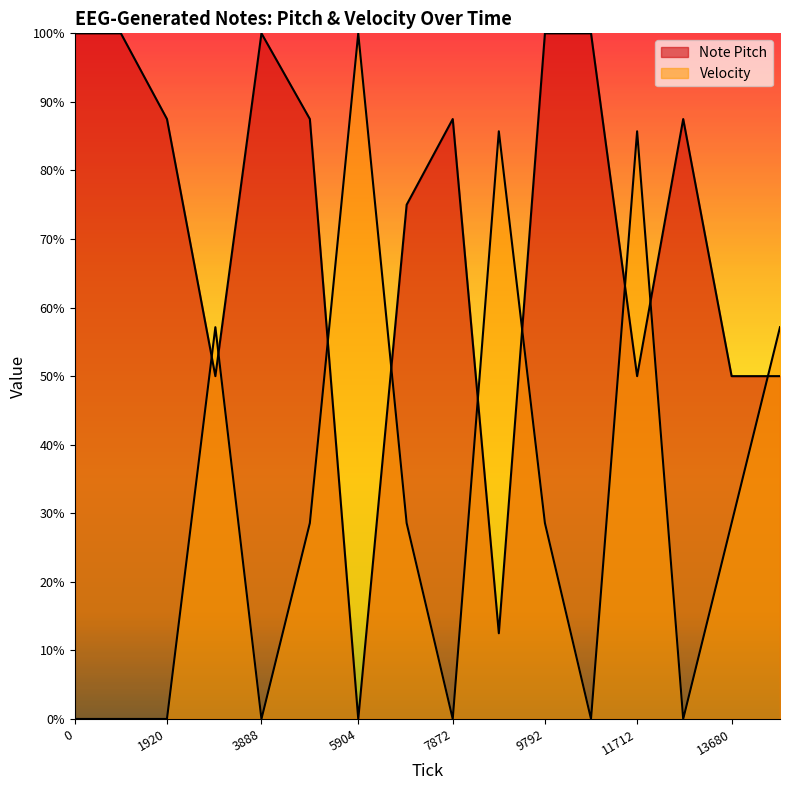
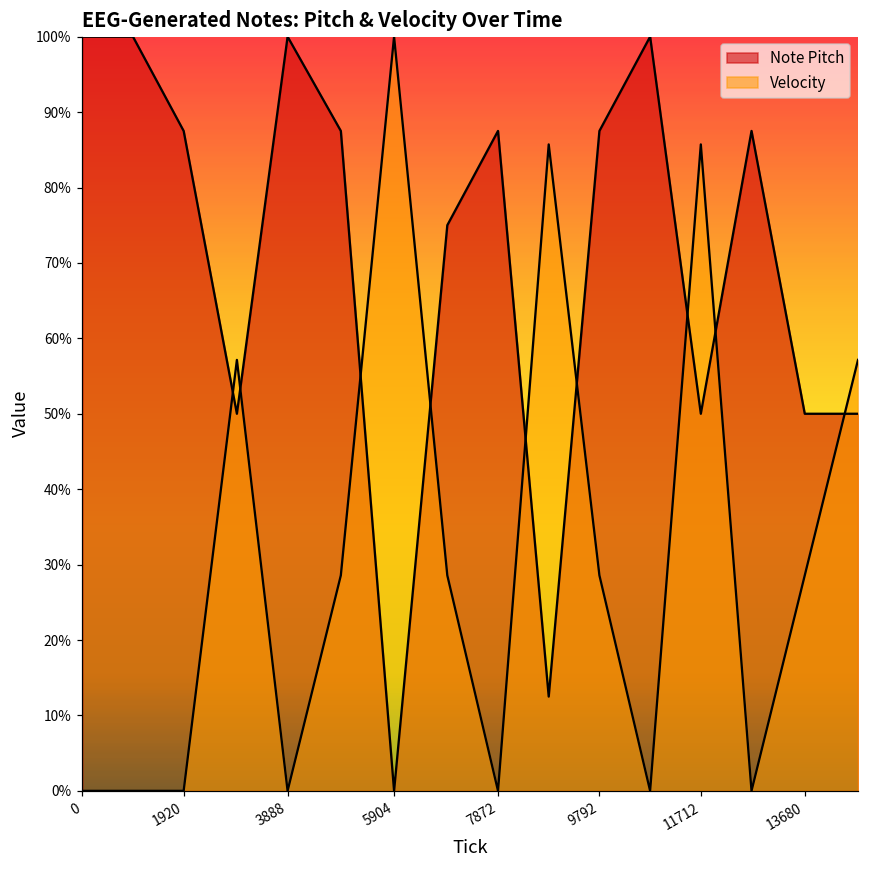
Note Pitch, 9792: 100% -> 88%
